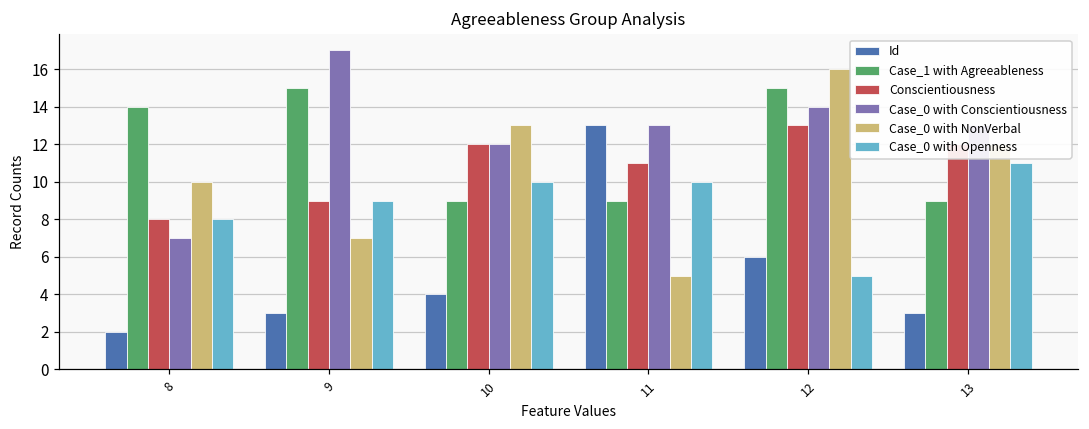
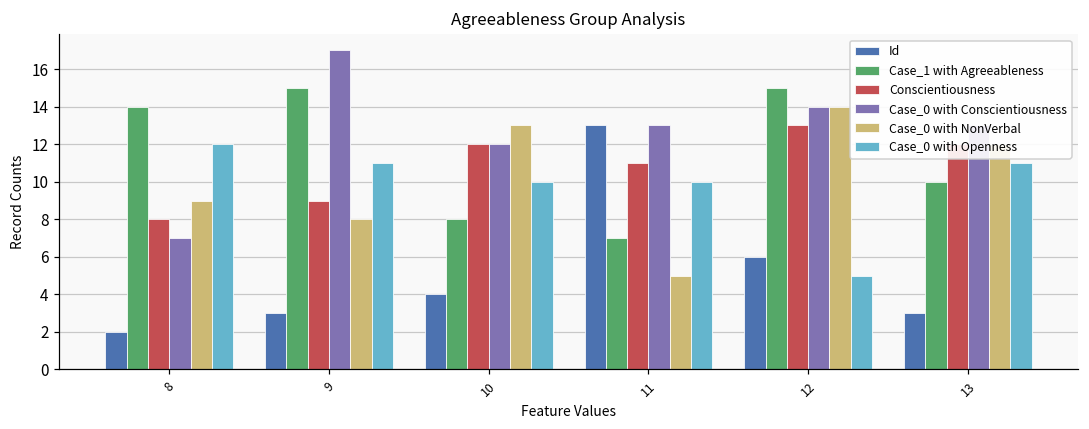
Case_0 with NonVerbal, 8: 10 -> 9
Case_0 with Openness, 8: 8 -> 12
Case_0 with NonVerbal, 9: 7 -> 8
Case_0 with Openness, 9: 9 -> 11
Case_1 with Agreeableness, 10: 9 -> 8
Case_1 with Agreeableness, 11: 9 -> 7
Case_0 with NonVerbal, 12: 16 -> 14
Case_1 with Agreeableness, 13: 9 -> 10
